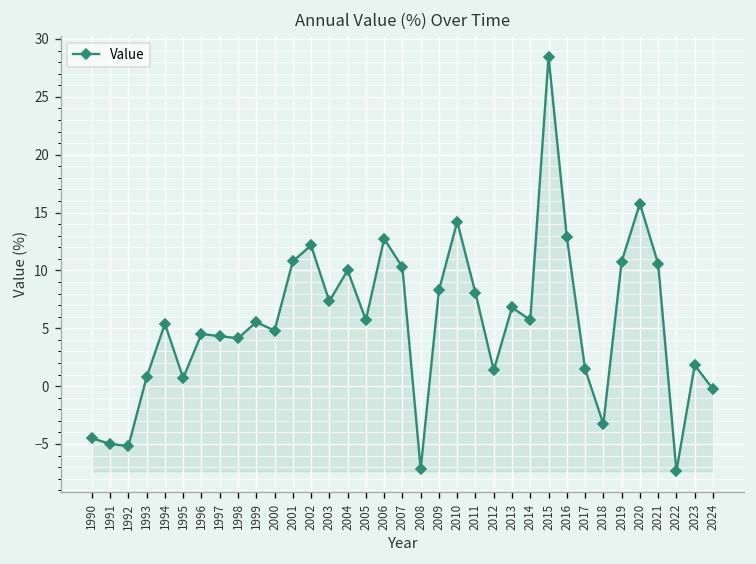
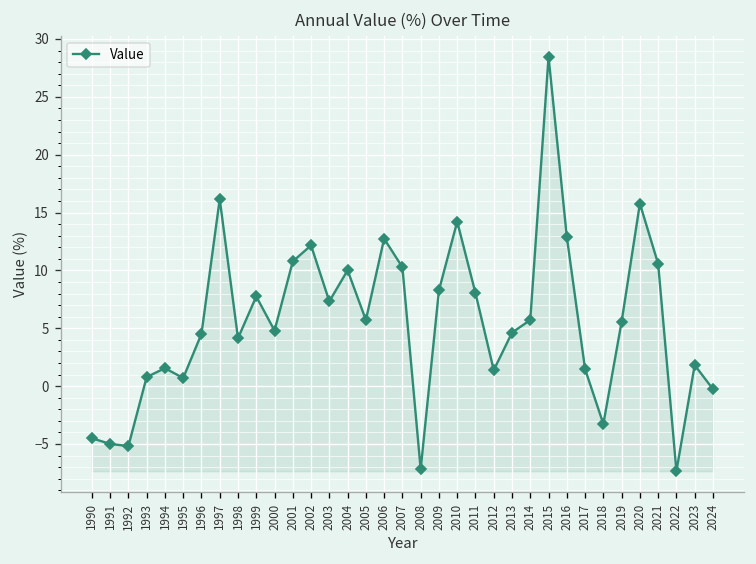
1994: 5 -> 2
1997: 4 -> 16
1999: 6 -> 8
2013: 7 -> 5
2019: 11 -> 6
